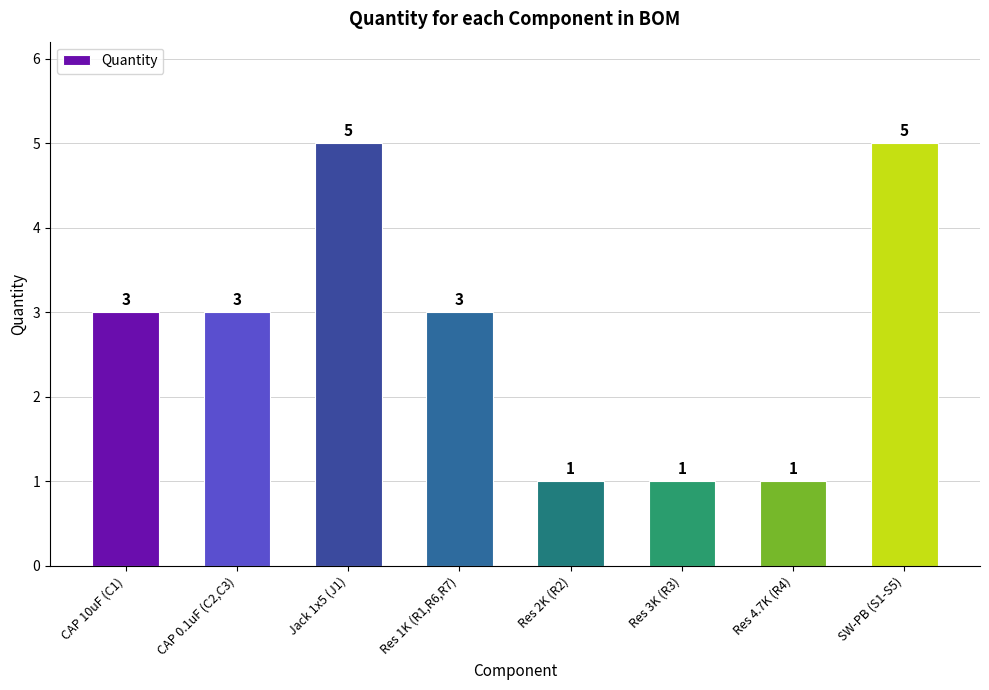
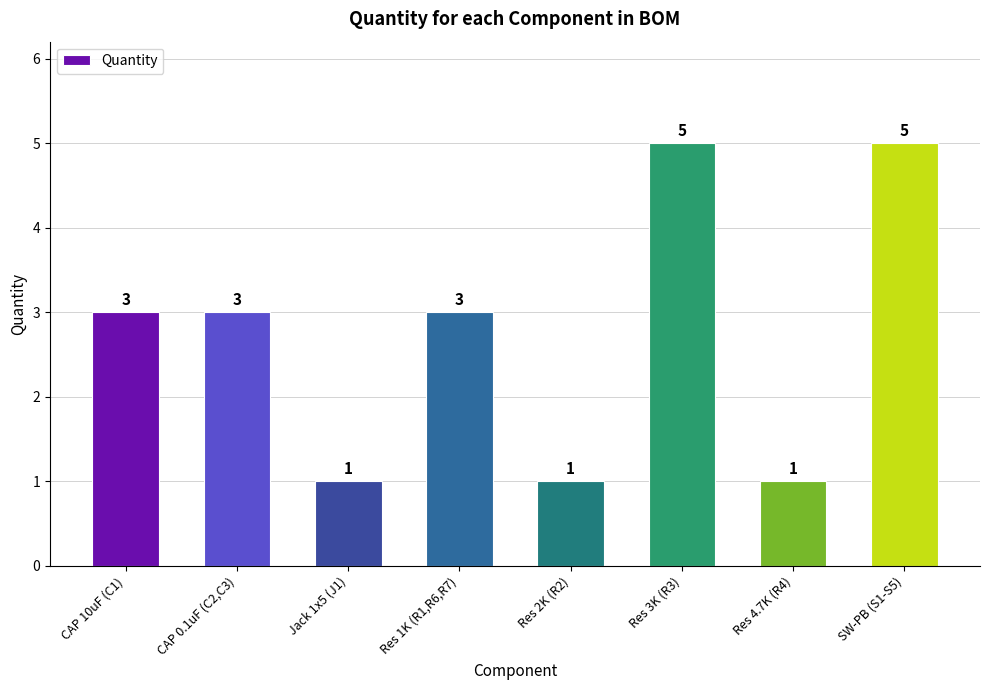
Jack 1x5 (J1): 5 -> 1
Res 3K (R3): 1 -> 5
